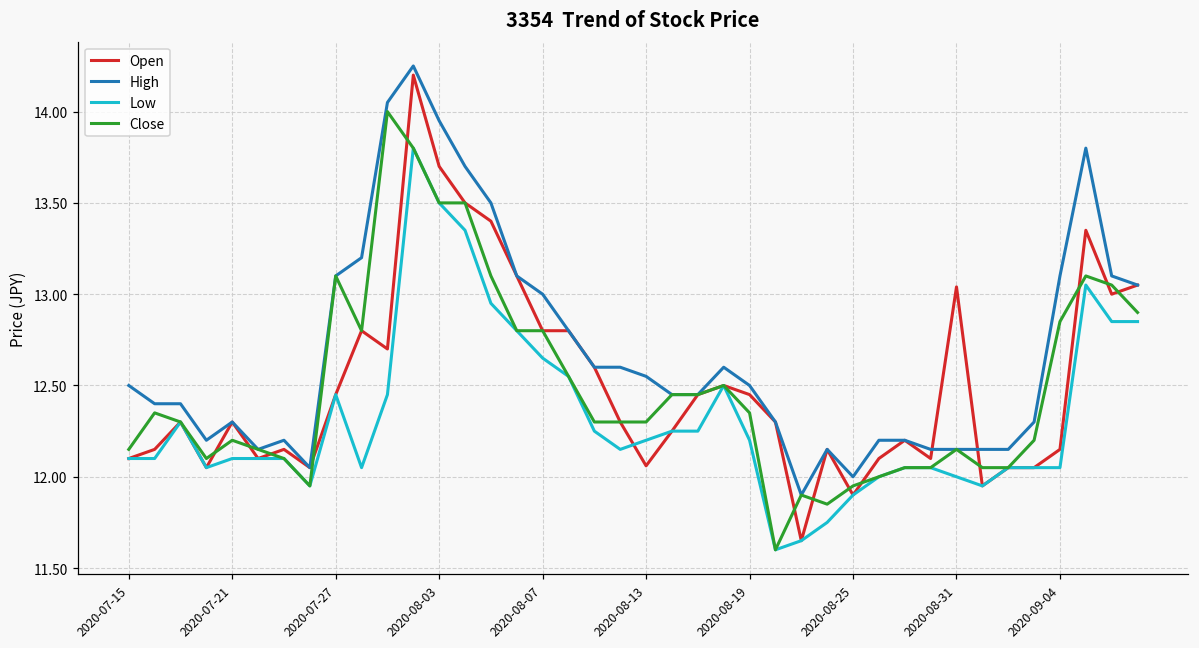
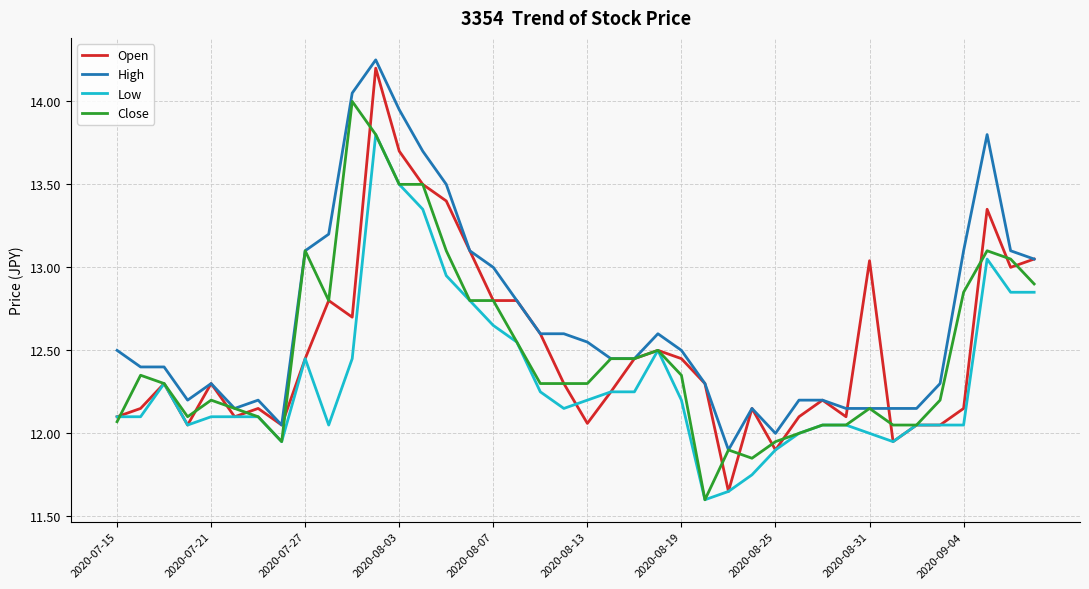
Close, 2020-07-15: 12.15 -> 12.07
